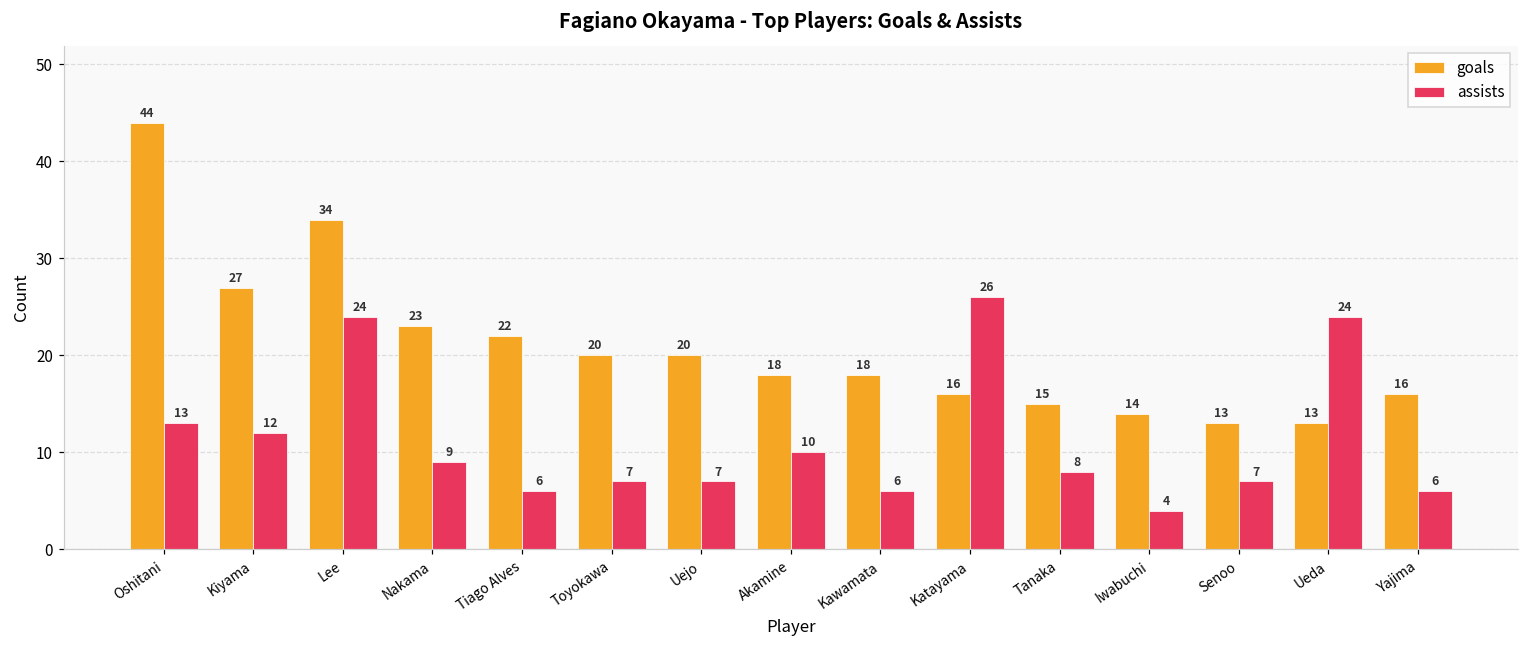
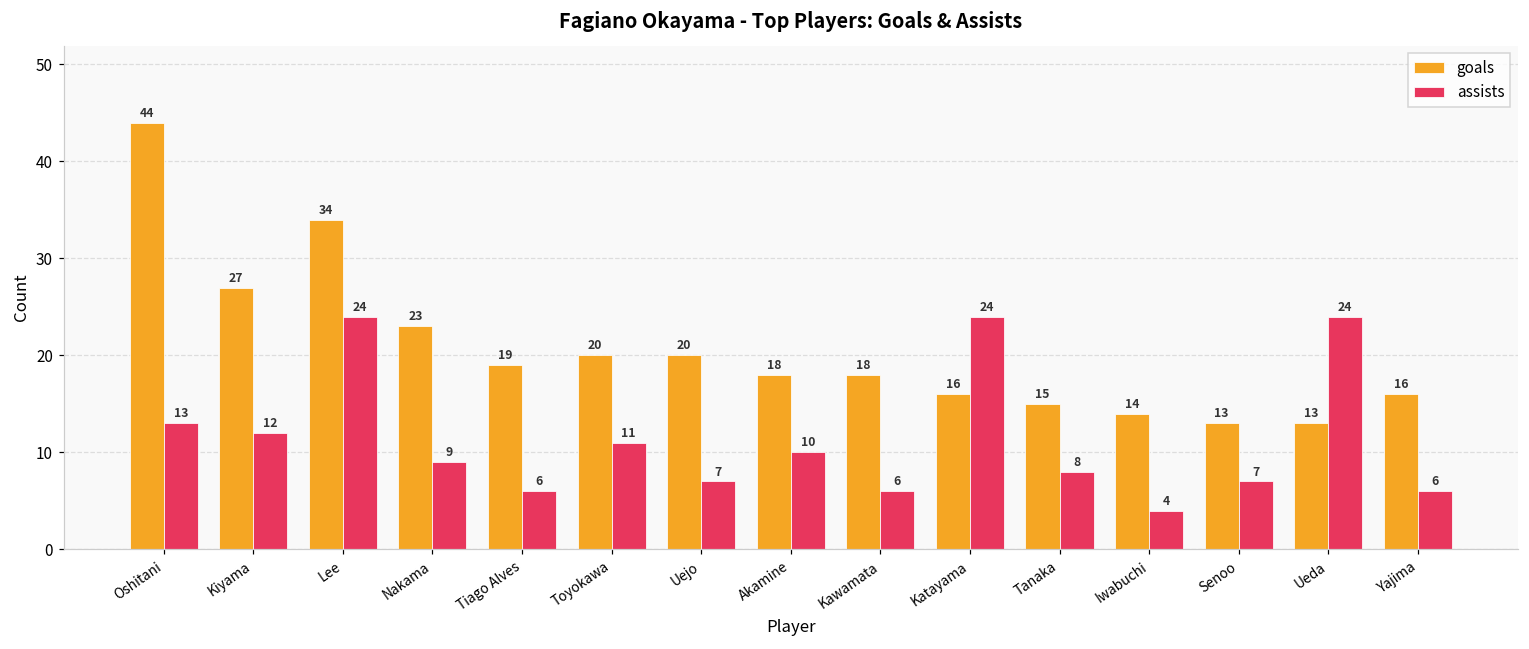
goals, Tiago Alves: 22 -> 19
assists, Toyokawa: 7 -> 11
assists, Katayama: 26 -> 24
